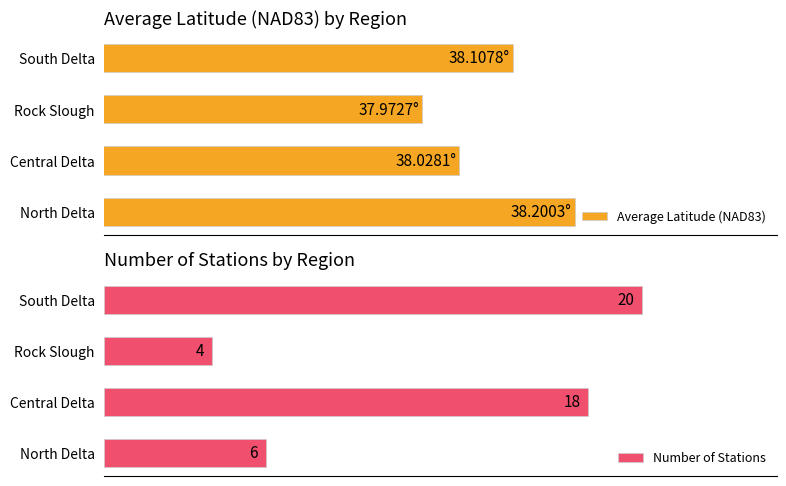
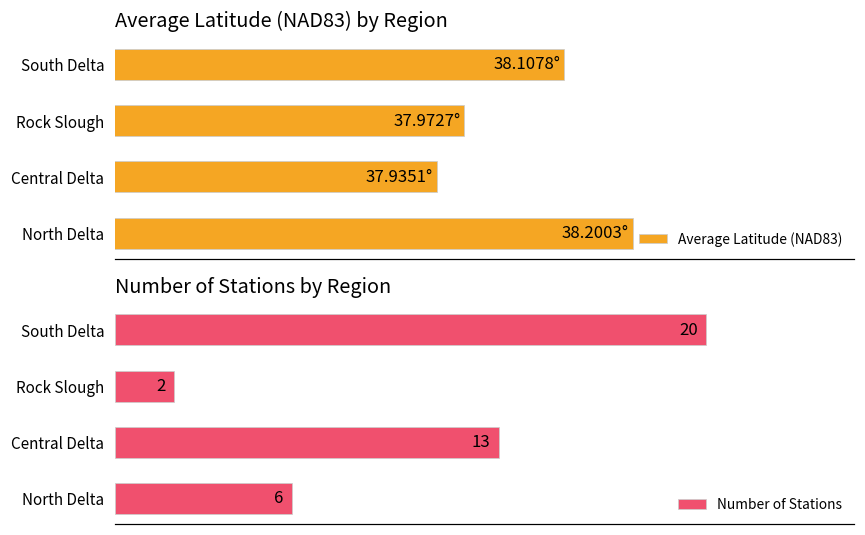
Average Latitude (NAD83) by Region, Central Delta: 38.0281° -> 37.9351°
Number of Stations by Region, Rock Slough: 4 -> 2
Number of Stations by Region, Central Delta: 18 -> 13
